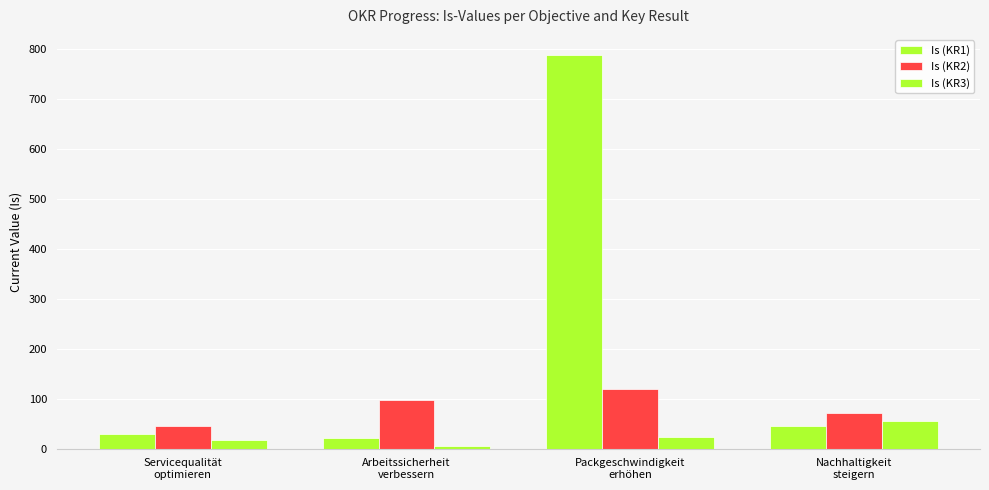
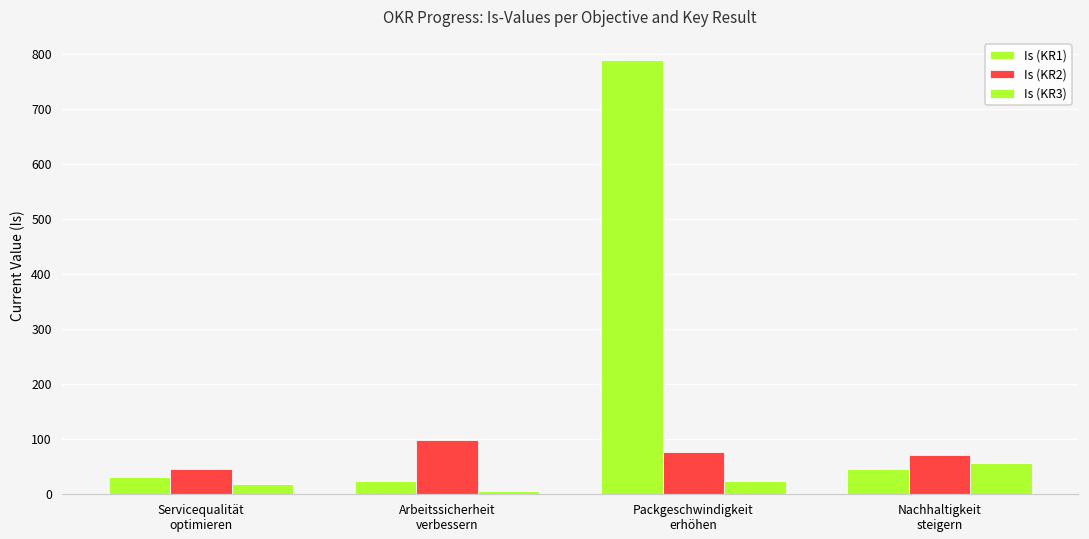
Is (KR2), Packgeschwindigkeit erhöhen: 120 -> 80
